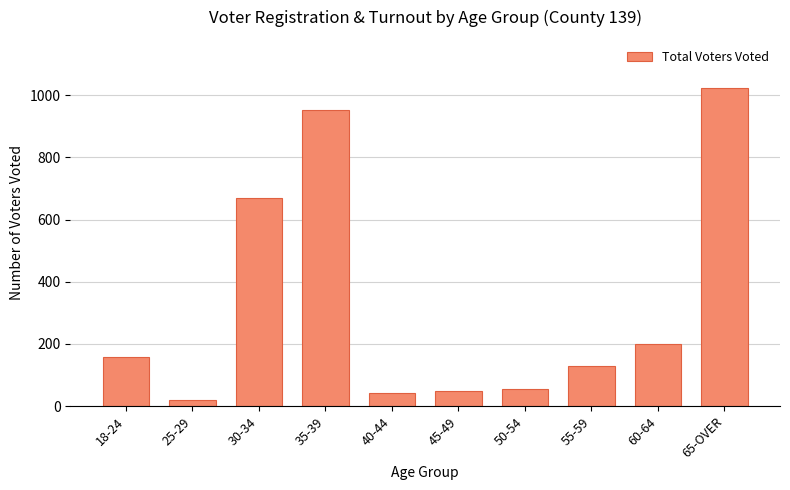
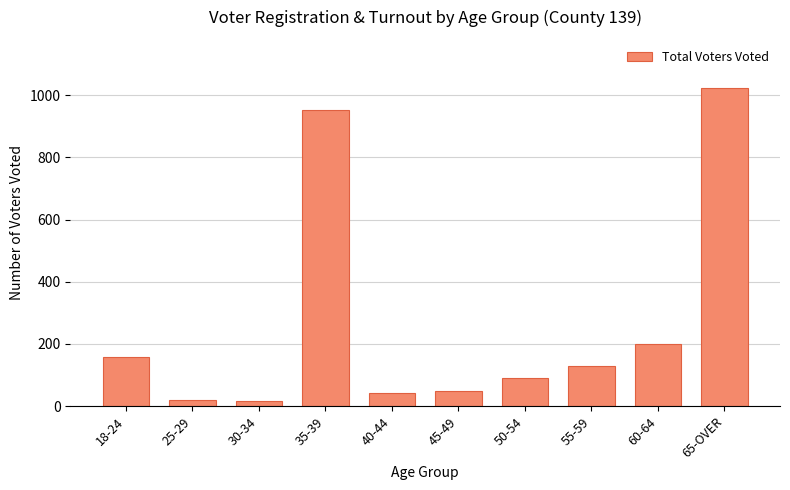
30-34: 670 -> 20
50-54: 60 -> 90
